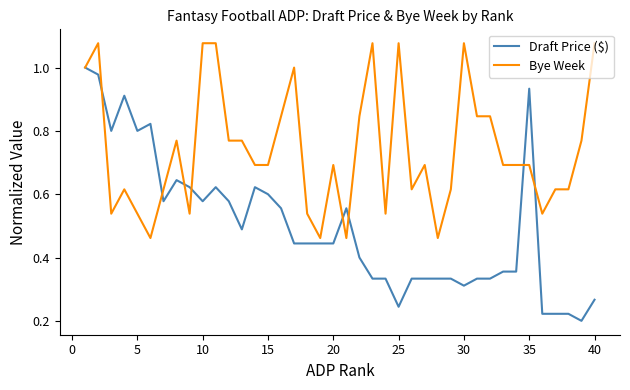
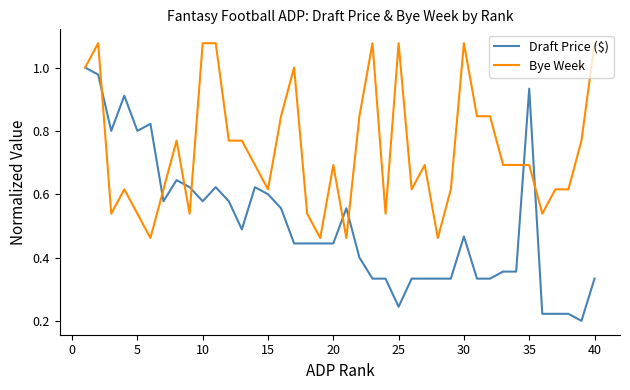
Bye Week, 15: 0.69 -> 0.62
Draft Price ($), 30: 0.31 -> 0.47
Draft Price ($), 40: 0.27 -> 0.33
